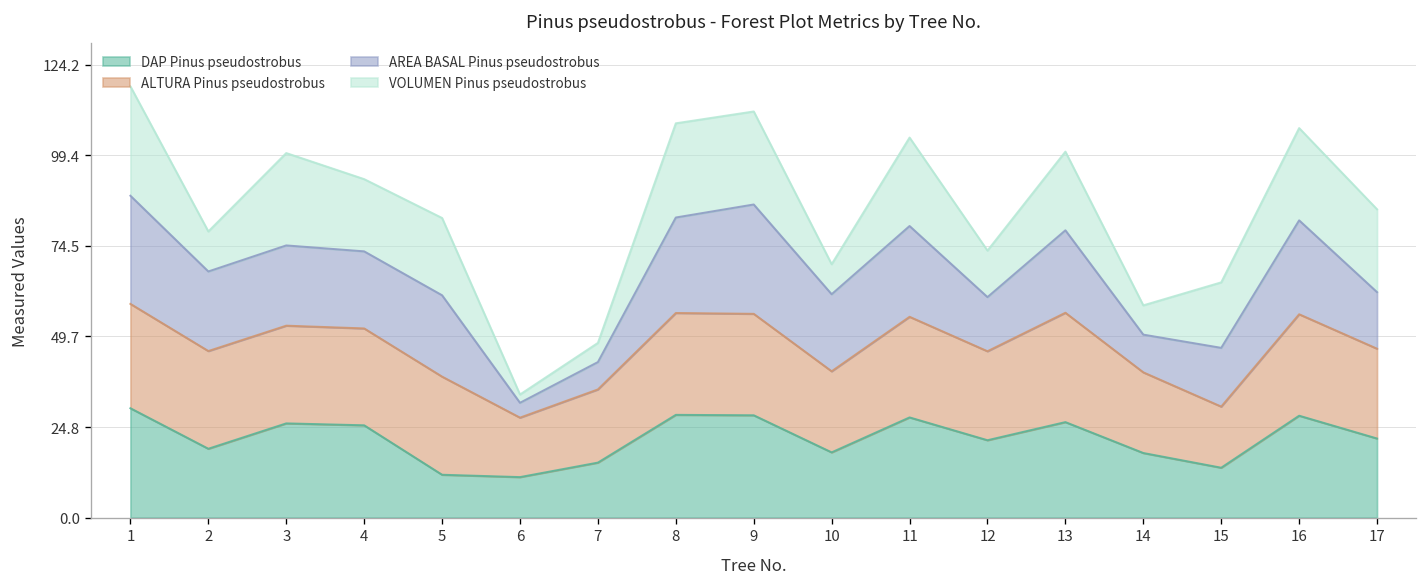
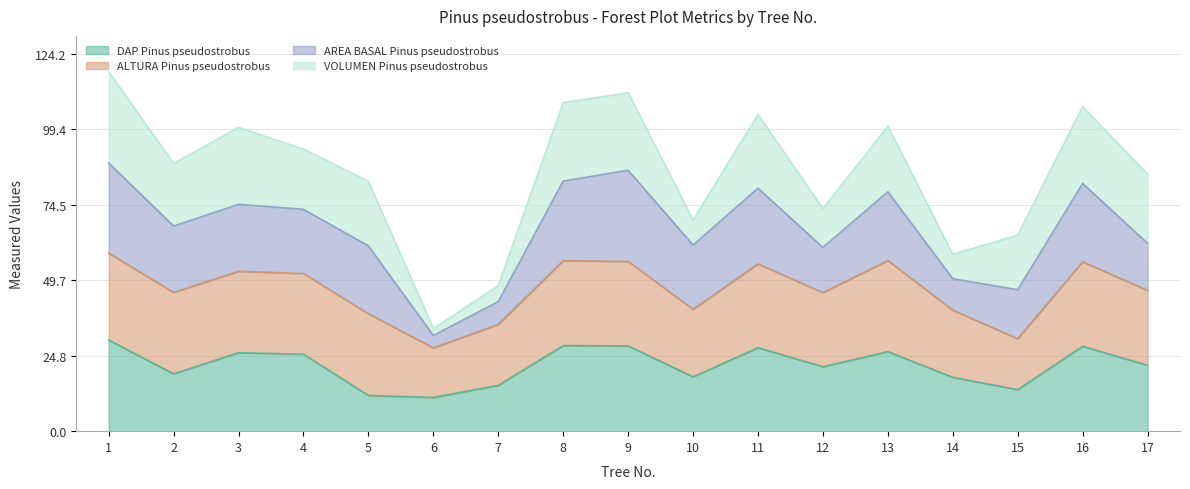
VOLUMEN Pinus pseudostrobus, 2: 11 -> 21
